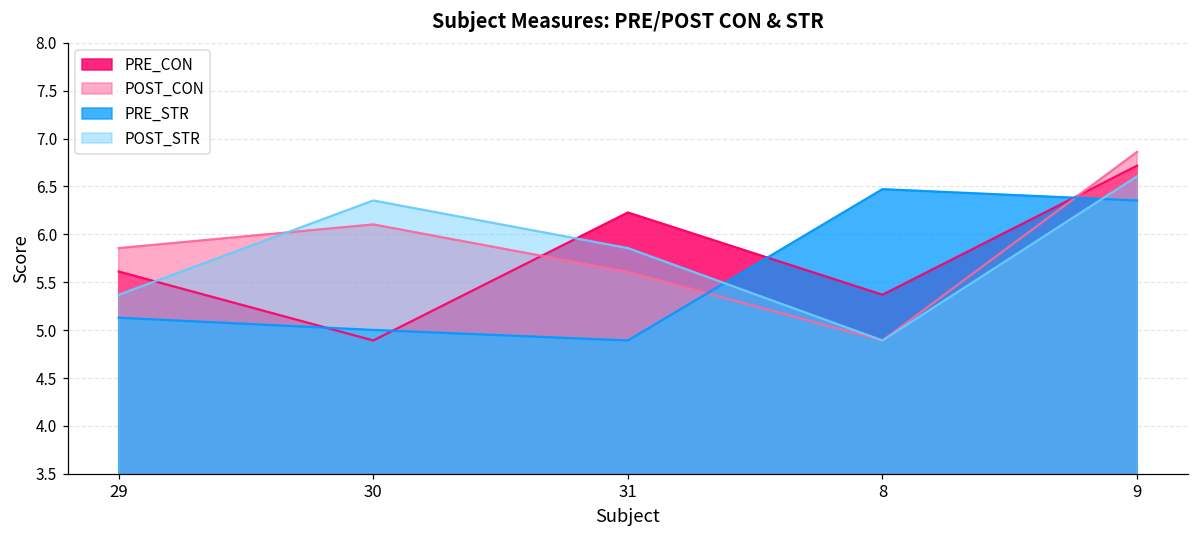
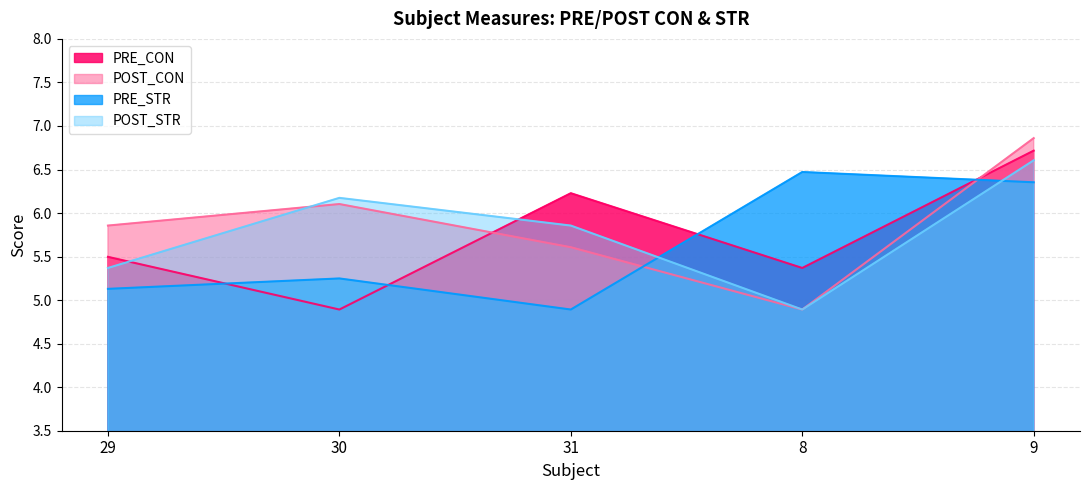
PRE_CON, 29: 5.6 -> 5.5
PRE_STR, 30: 5.0 -> 5.2
POST_STR, 30: 6.4 -> 6.2
